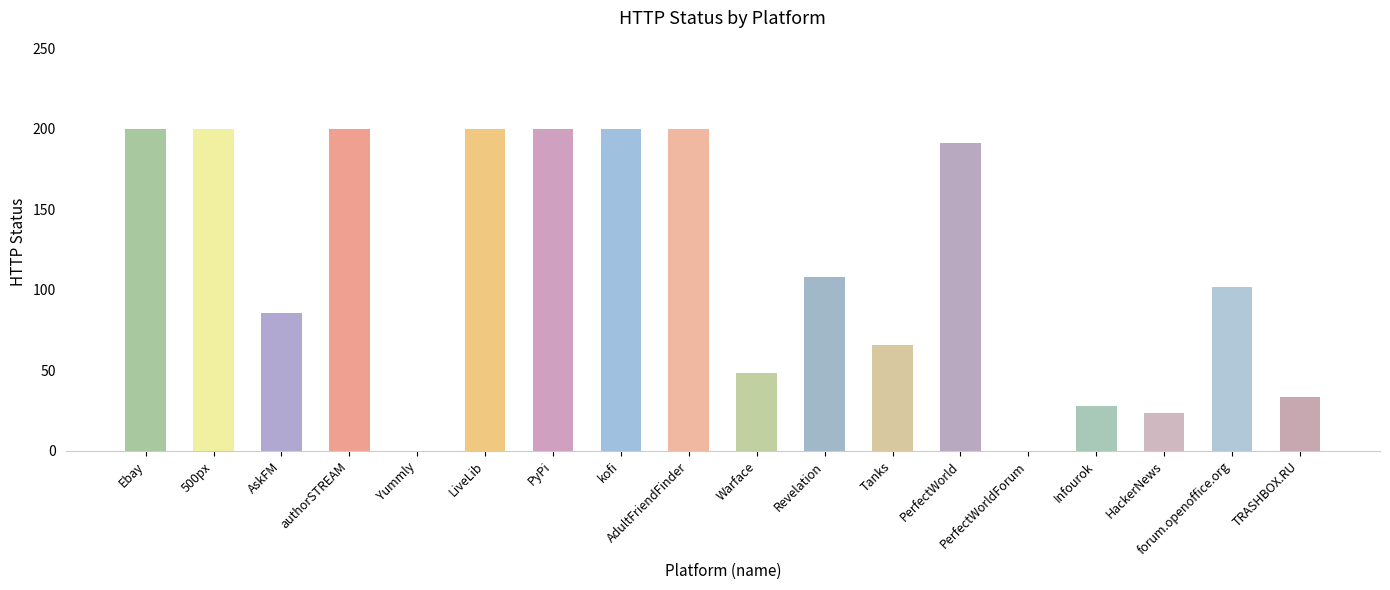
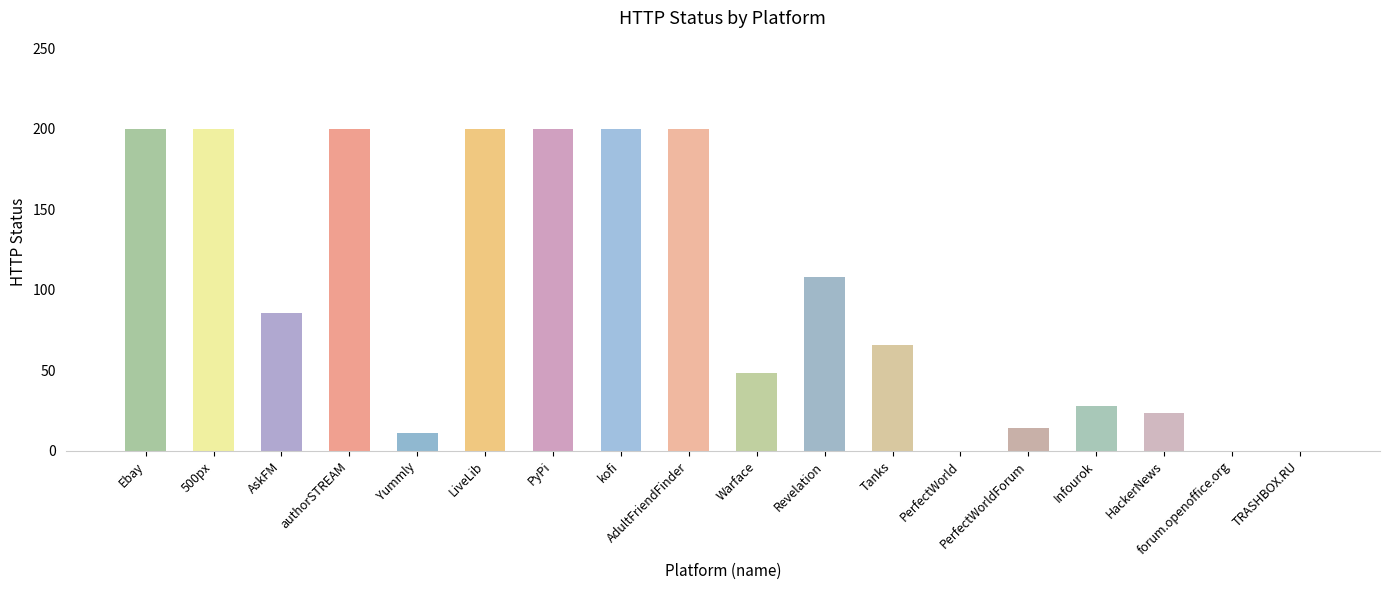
Yummly: 0 -> 11
PerfectWorld: 191 -> 0
PerfectWorldForum: 0 -> 14
forum.openoffice.org: 102 -> 0
TRASHBOX.RU: 33 -> 0
